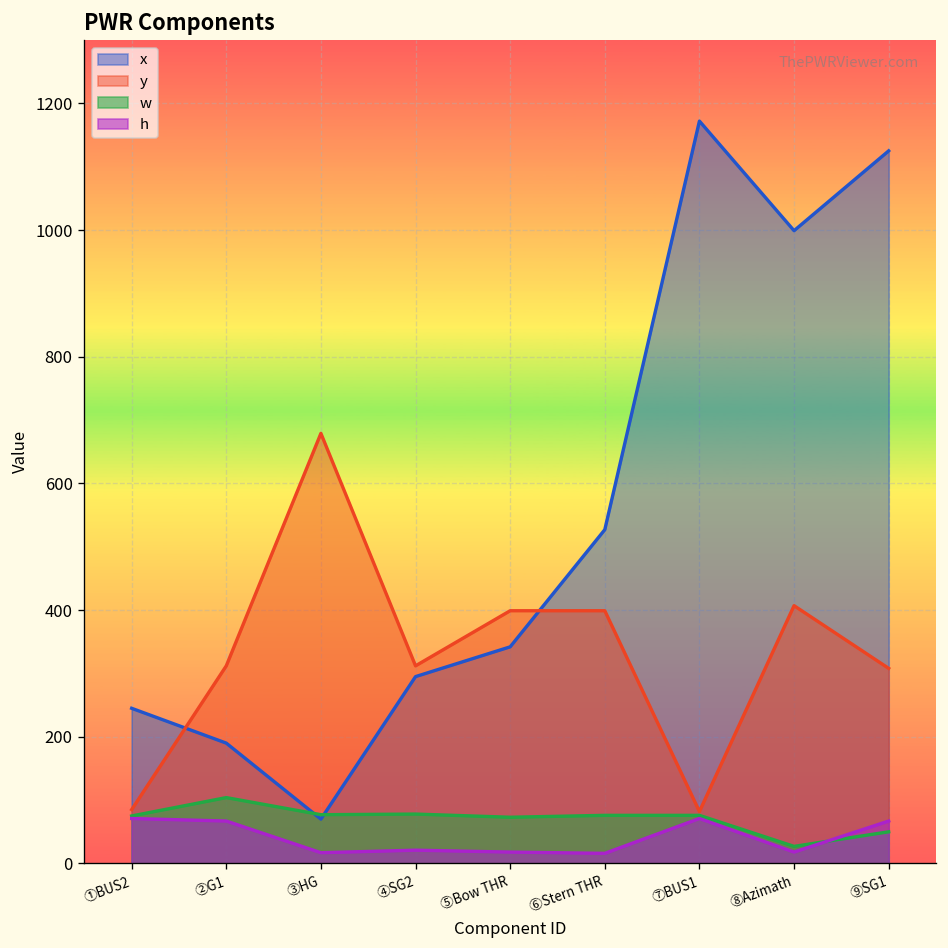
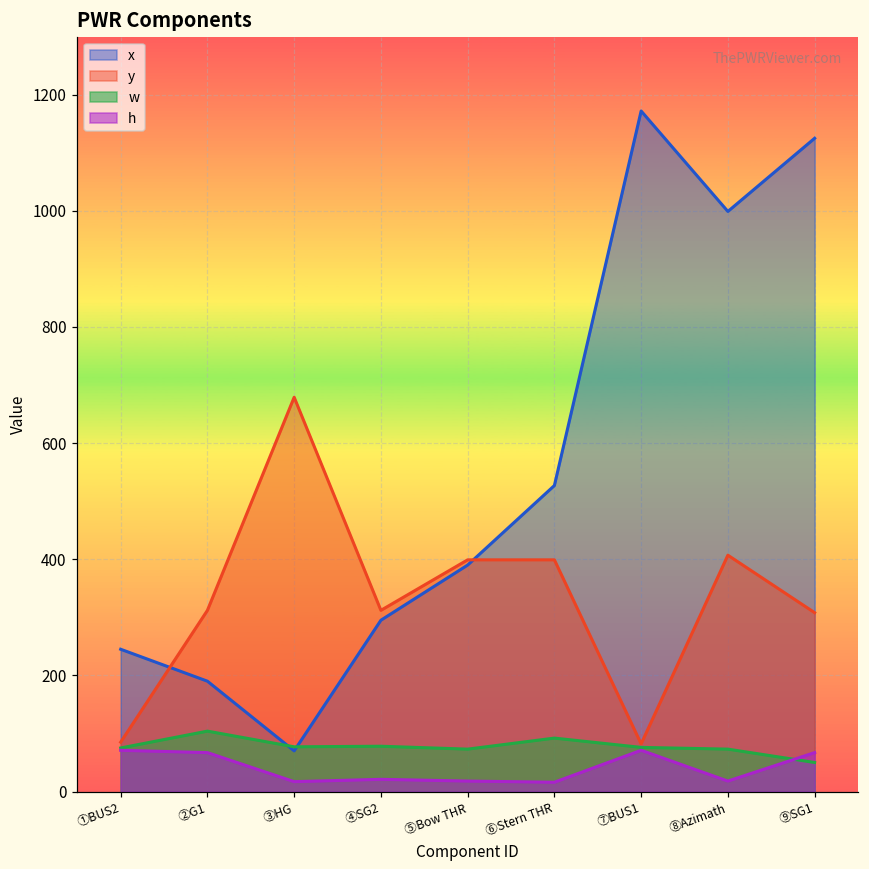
x, ⑤Bow THR: 340 -> 390
w, ⑥Stern THR: 80 -> 90
w, ⑧Azimath: 30 -> 70
